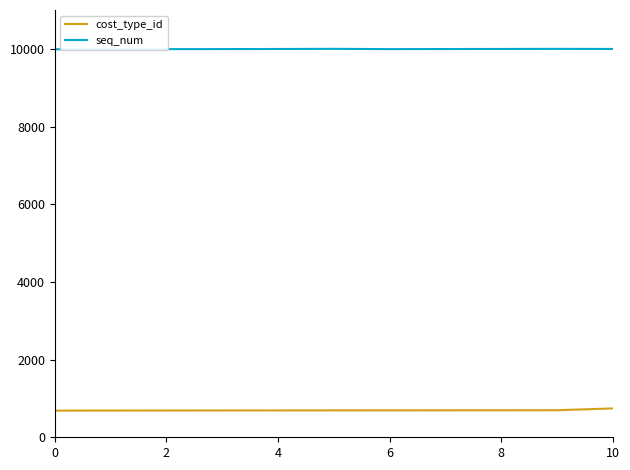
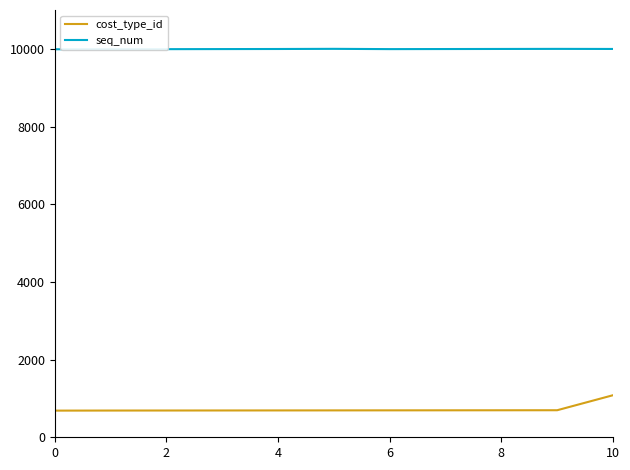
cost_type_id, 10: 700 -> 1100
